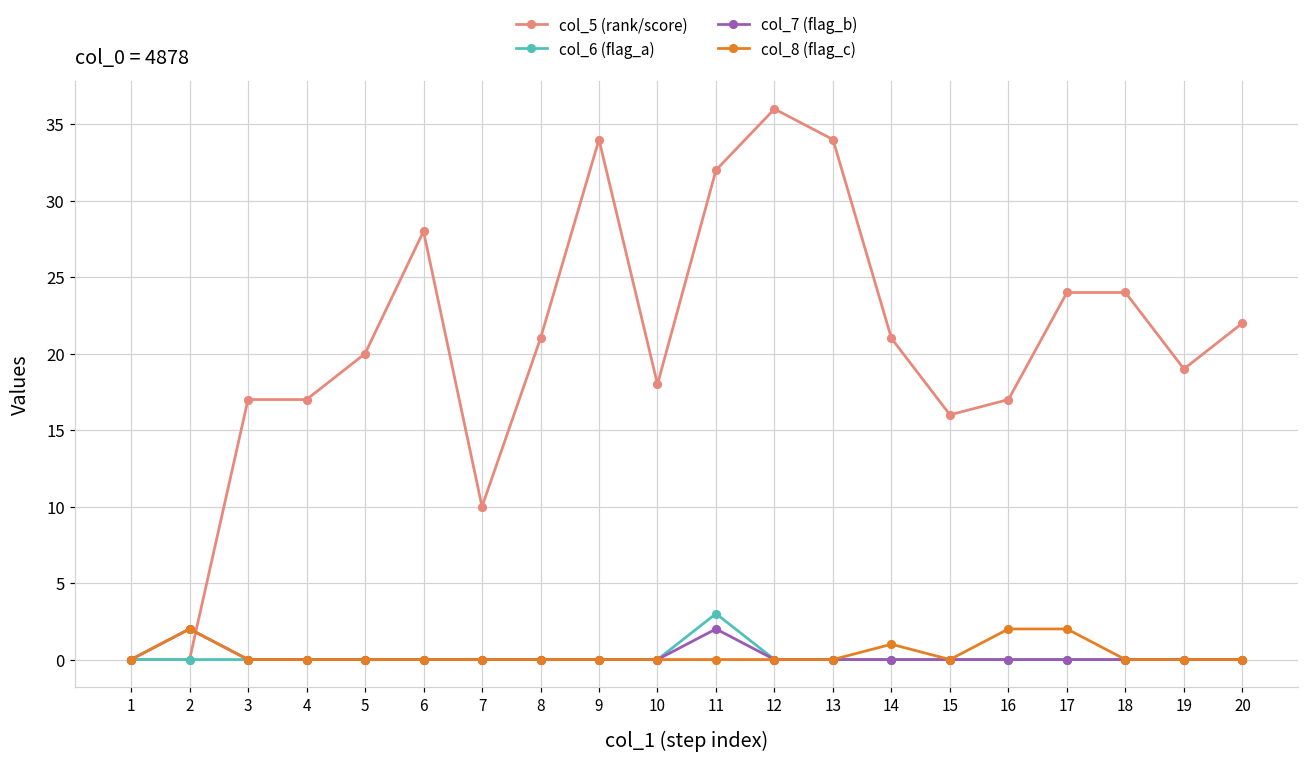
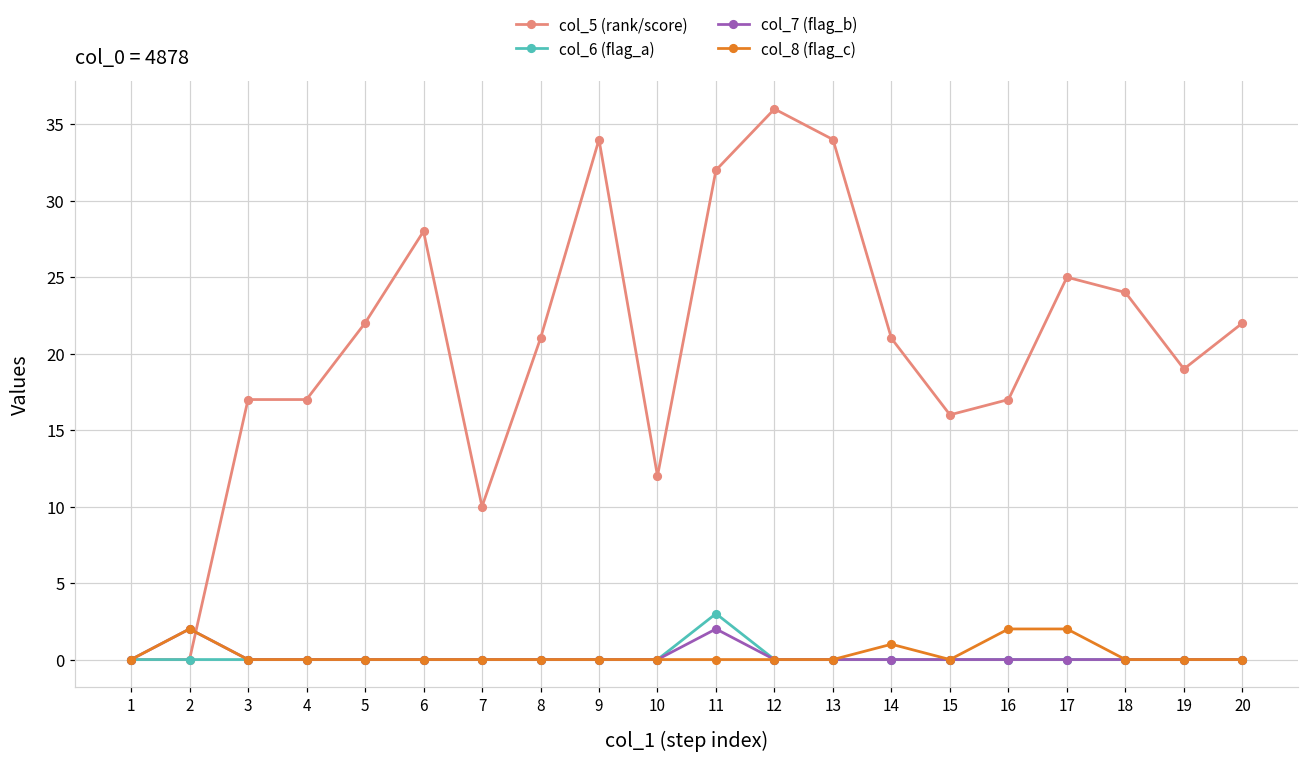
col_5 (rank/score), 5: 20 -> 22
col_5 (rank/score), 10: 18 -> 12
col_5 (rank/score), 17: 24 -> 25
